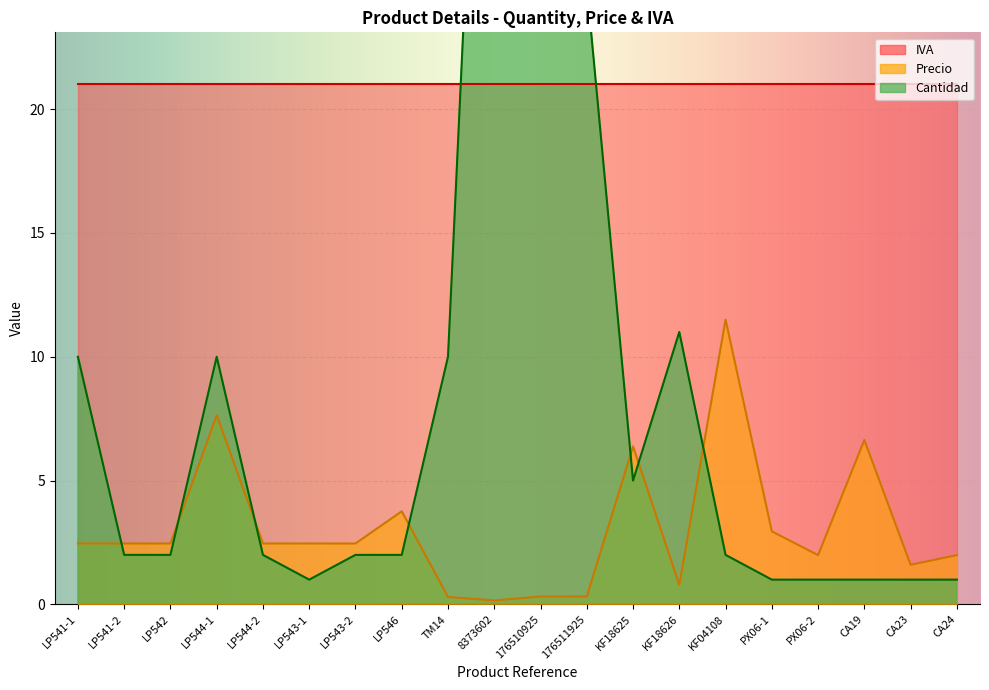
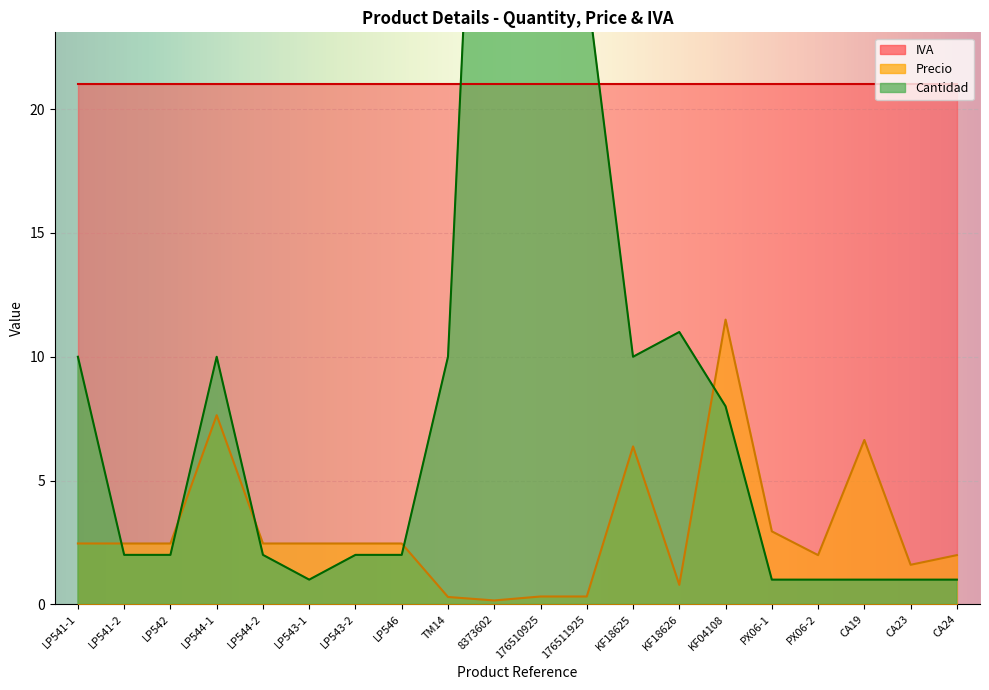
Precio, LP546: 3.8 -> 2.5
Cantidad, KF18625: 5 -> 10
Cantidad, KF04108: 2 -> 8
